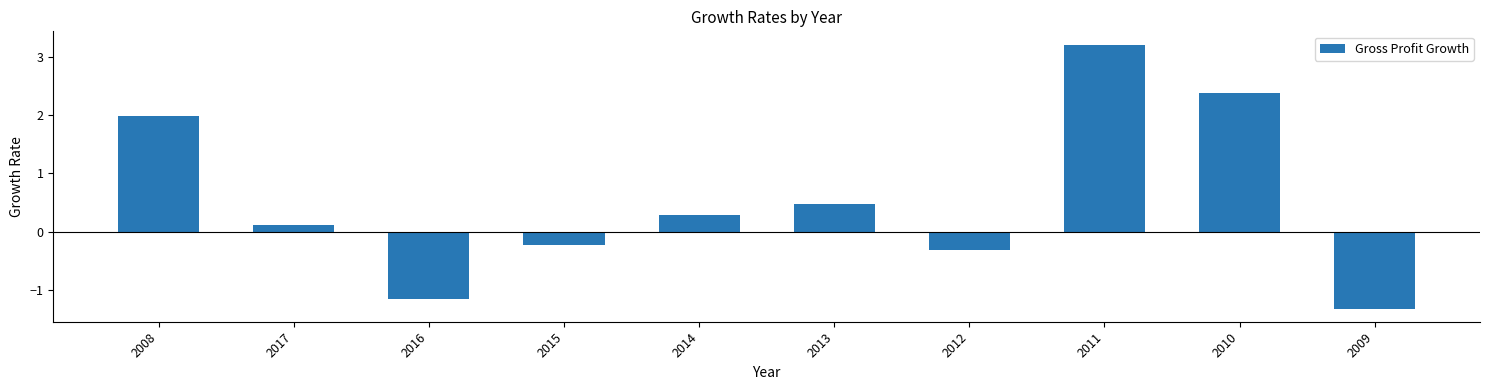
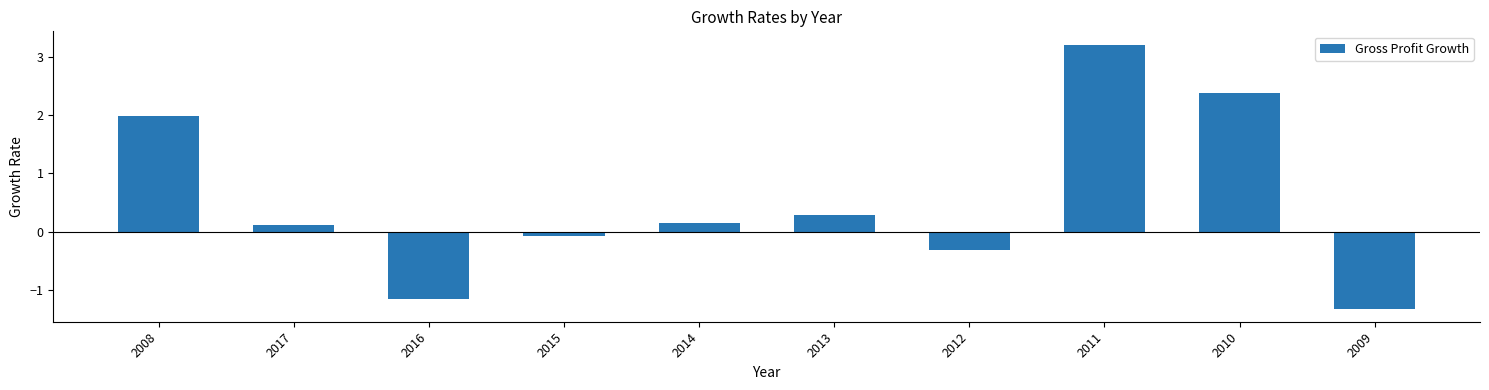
2015: -0.2 -> -0.1
2014: 0.3 -> 0.1
2013: 0.5 -> 0.3
